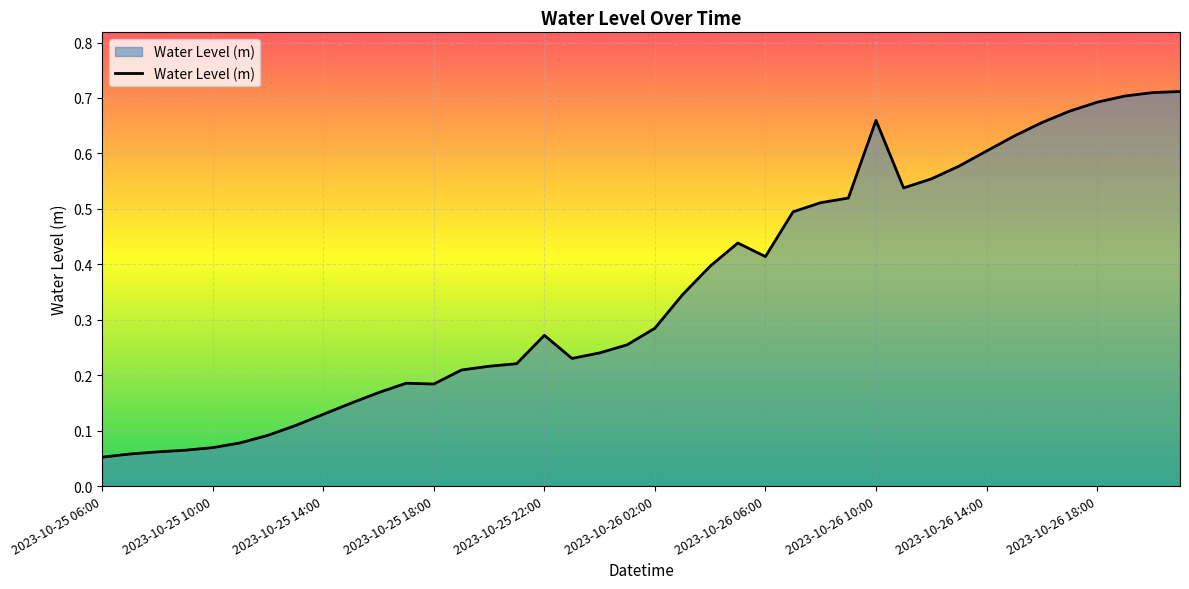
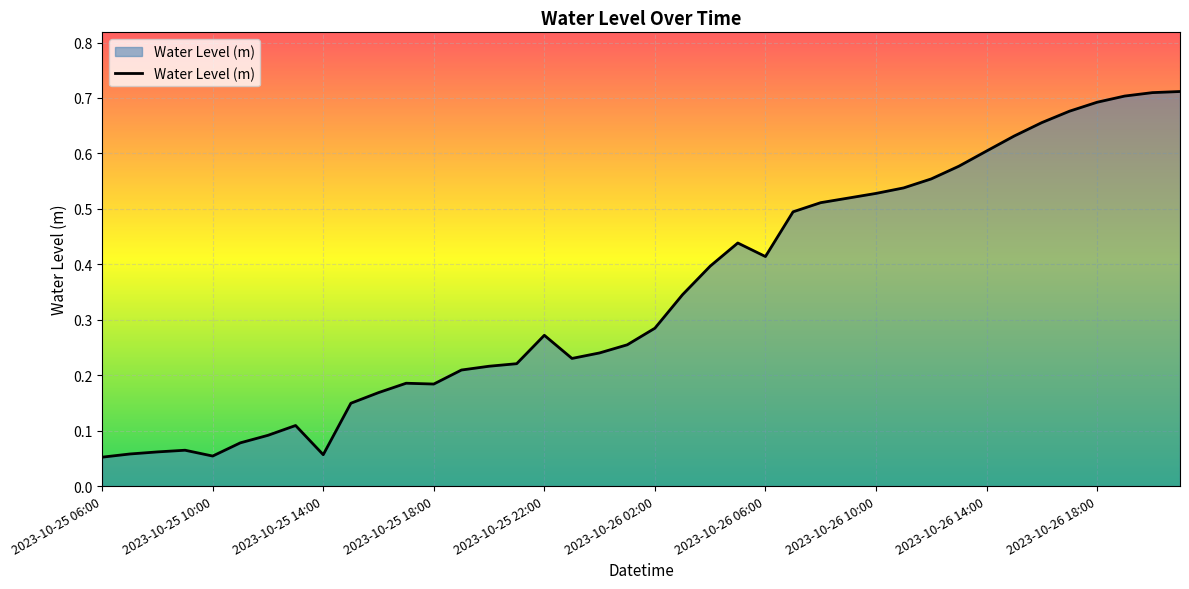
2023-10-25 10:00: 0.07 -> 0.05
2023-10-25 14:00: 0.13 -> 0.06
2023-10-26 10:00: 0.66 -> 0.53
